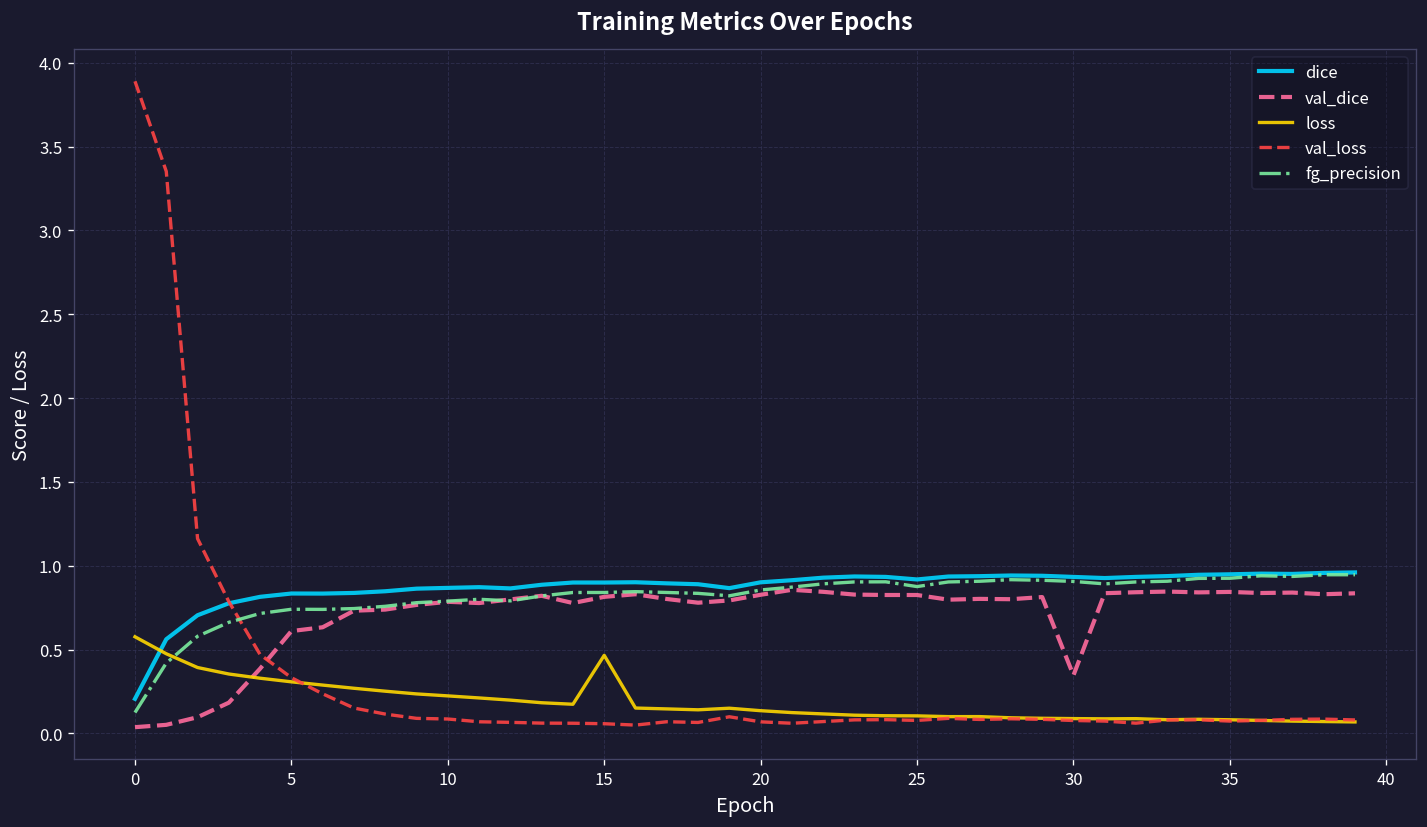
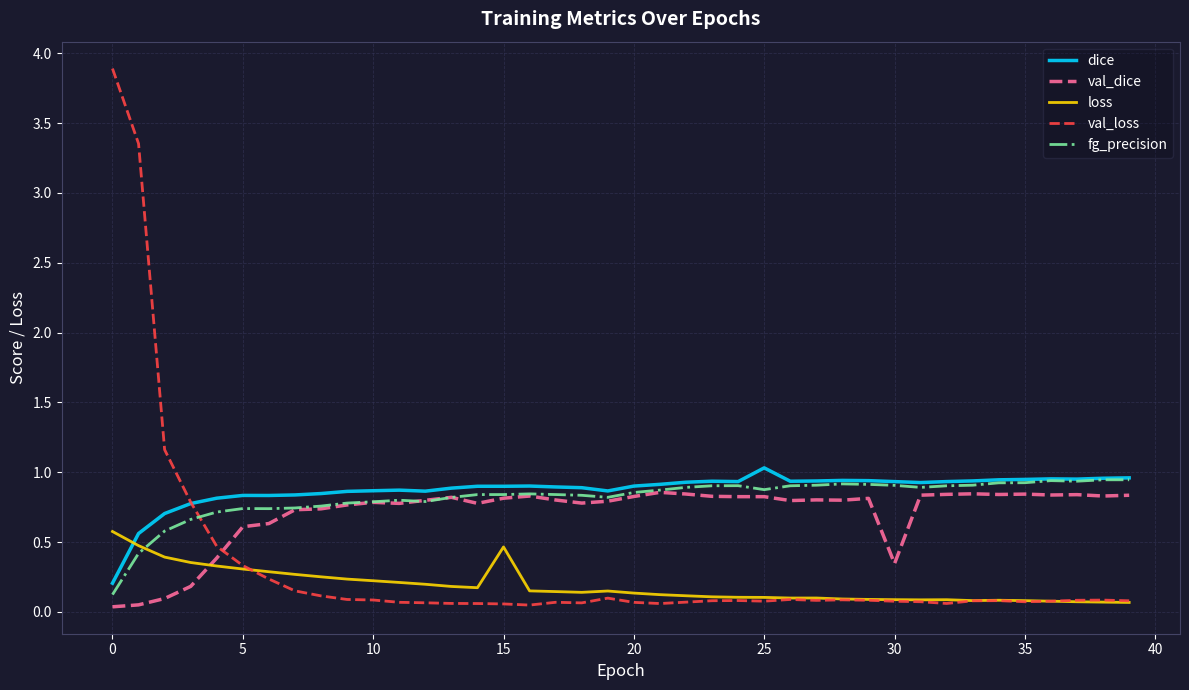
dice, 25: 0.92 -> 1.03
